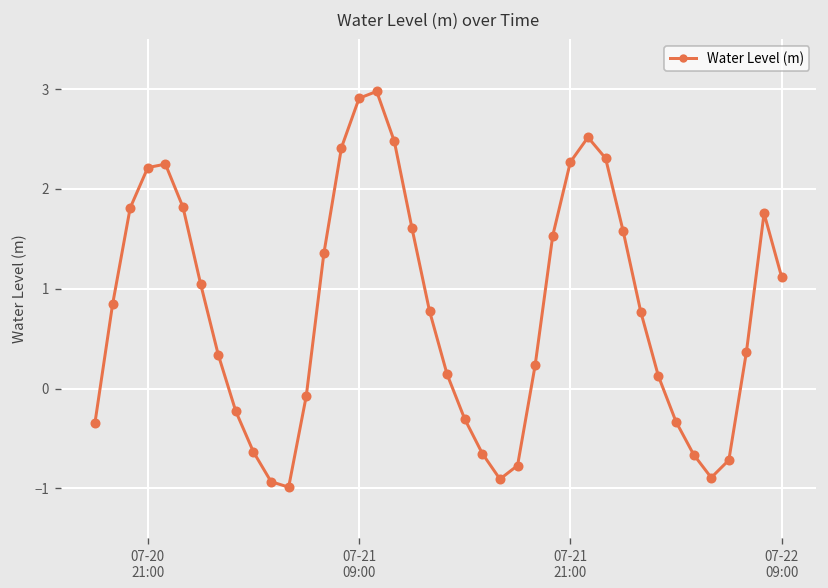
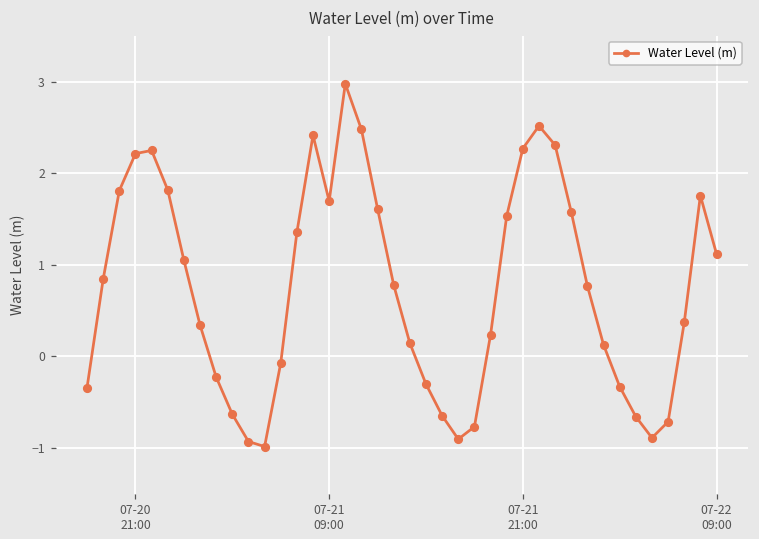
07-21 09:00: 2.9 -> 1.7
